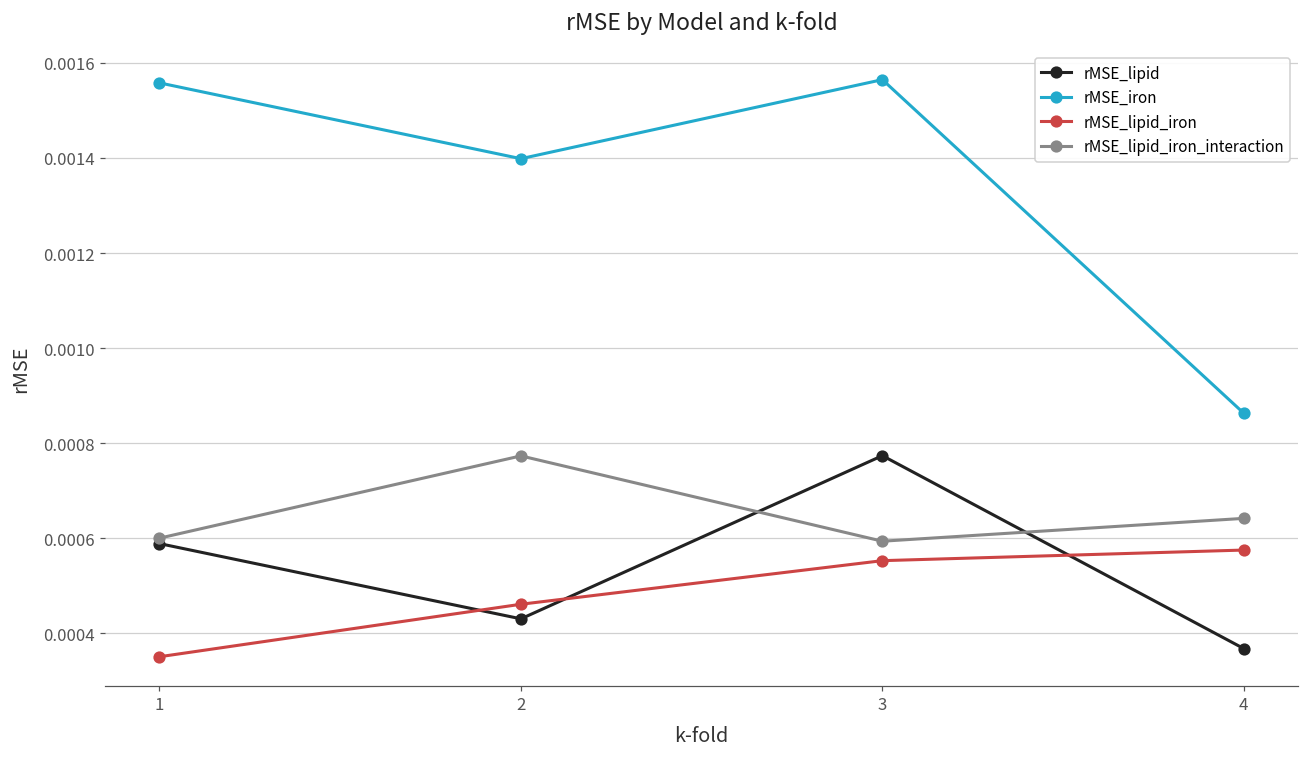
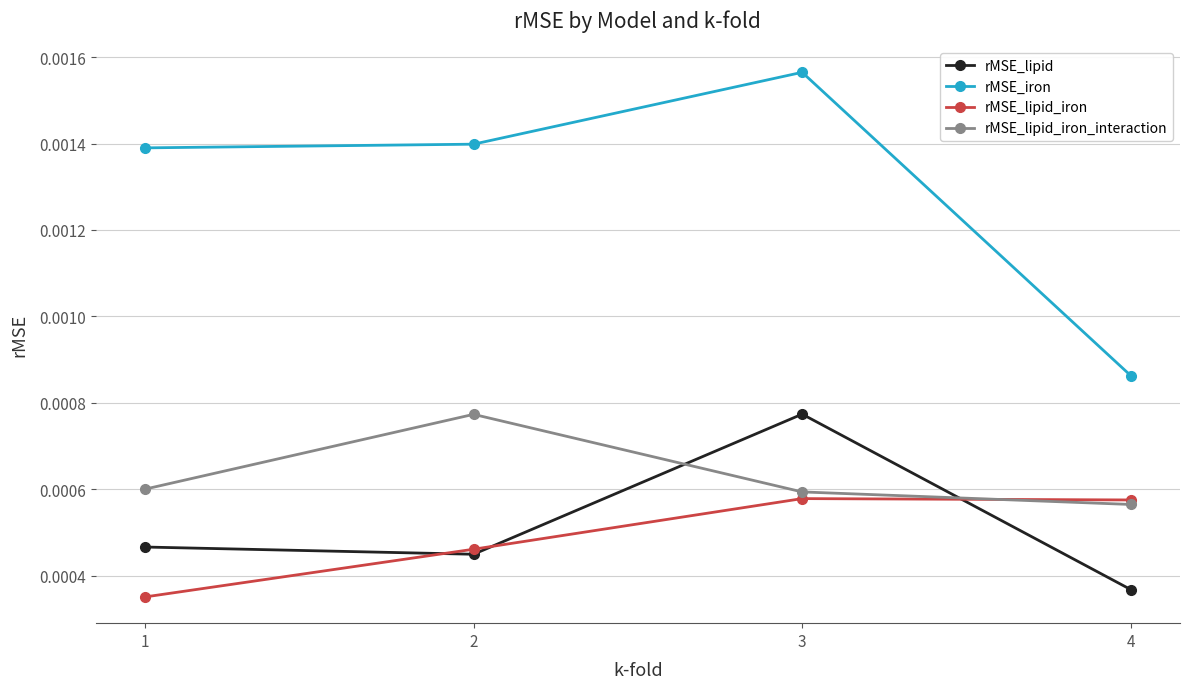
rMSE_lipid, 1: 0.00059 -> 0.00047
rMSE_iron, 1: 0.00156 -> 0.00139
rMSE_lipid, 2: 0.00043 -> 0.00045
rMSE_lipid_iron, 3: 0.00055 -> 0.00058
rMSE_lipid_iron_interaction, 4: 0.00064 -> 0.00056
